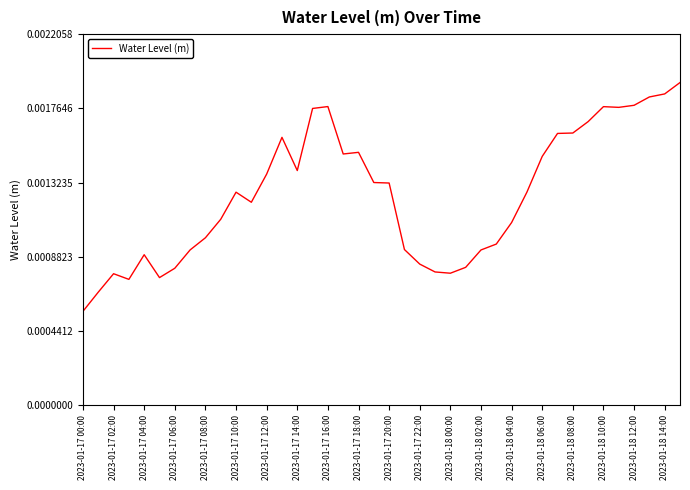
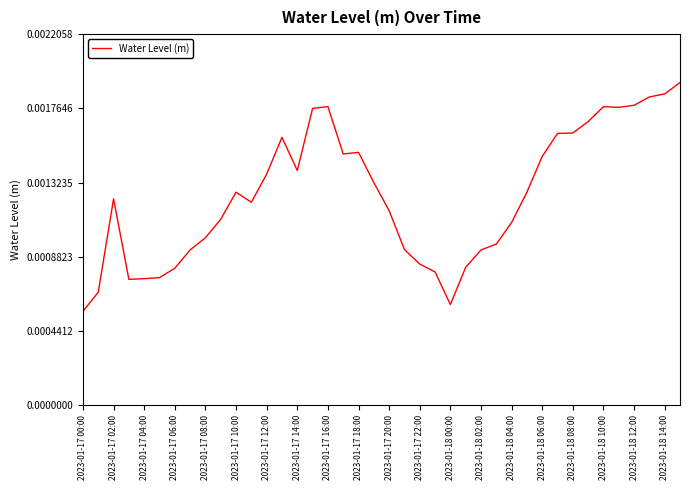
2023-01-17 02:00: 0.00078 -> 0.00123
2023-01-17 04:00: 0.00089 -> 0.00075
2023-01-17 20:00: 0.00132 -> 0.00116
2023-01-18 00:00: 0.00078 -> 0.00060
